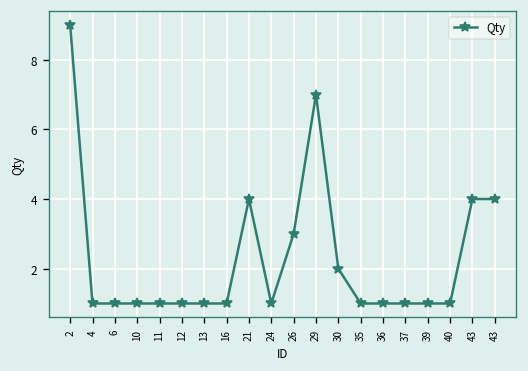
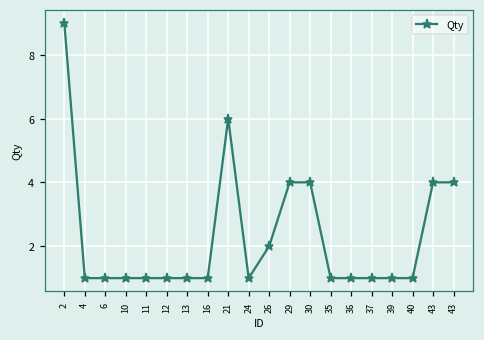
21: 4 -> 6
26: 3 -> 2
29: 7 -> 4
30: 2 -> 4
